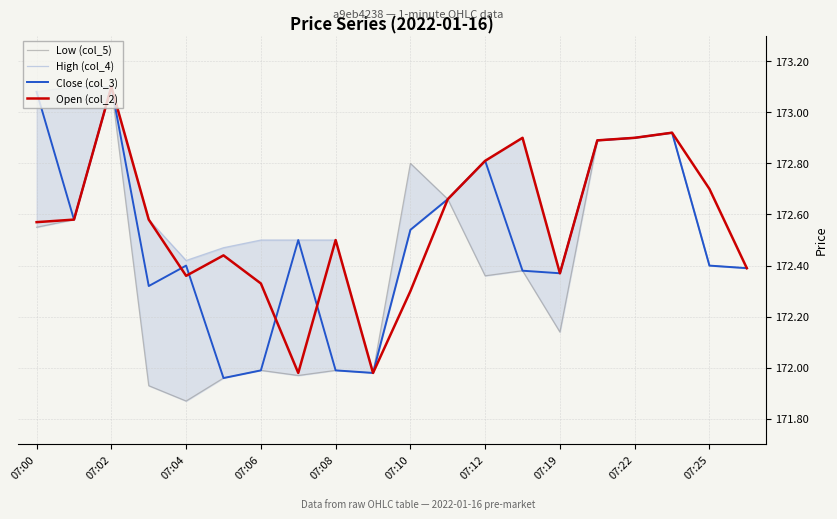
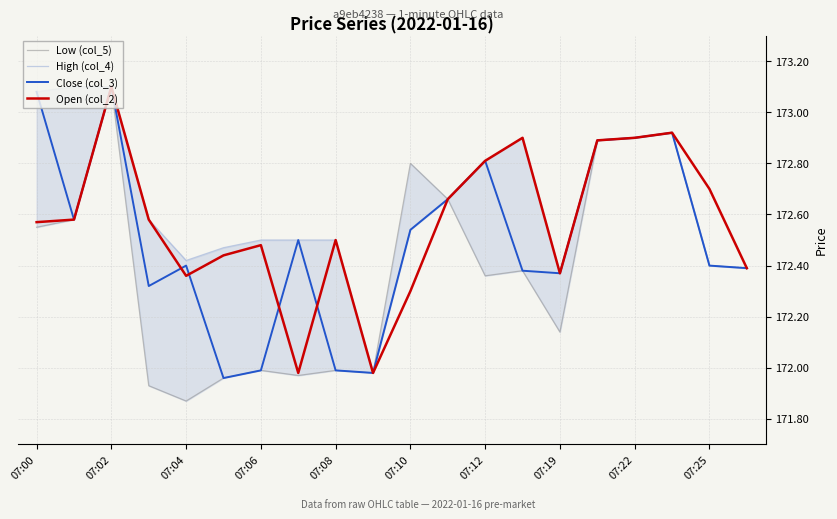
Open (col_2), 07:06: 172.33 -> 172.48
